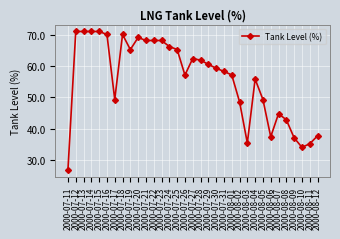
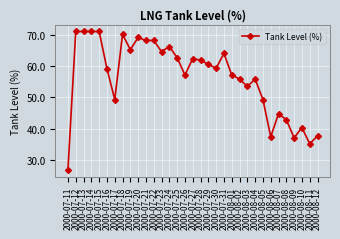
2000-07-16: 70 -> 59
2000-07-23: 68 -> 65
2000-07-25: 65 -> 63
2000-07-31: 58 -> 64
2000-08-02: 49 -> 56
2000-08-03: 35 -> 53
2000-08-10: 34 -> 40
